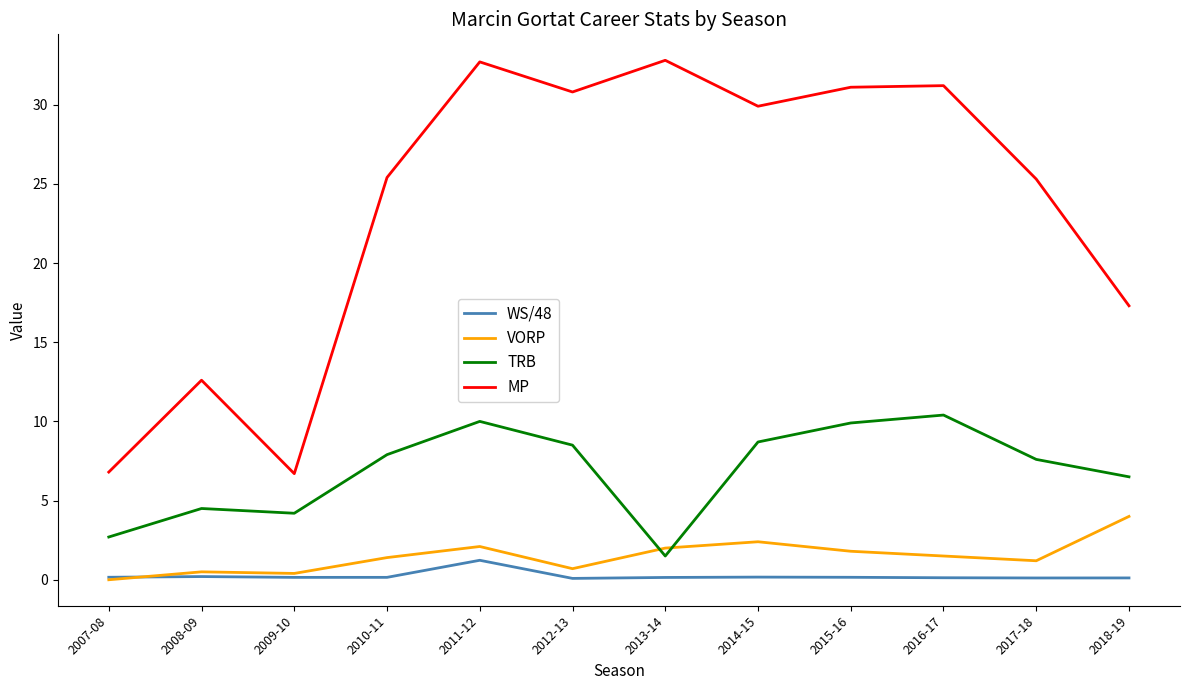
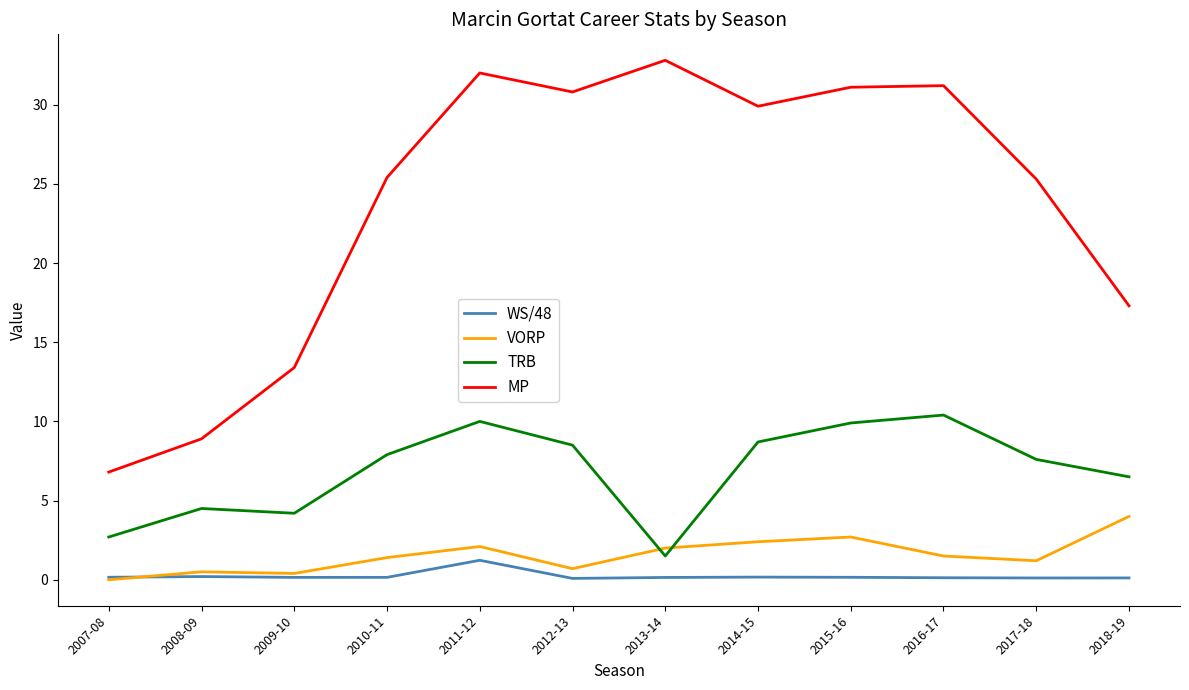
MP, 2008-09: 12.6 -> 8.9
MP, 2009-10: 6.7 -> 13.4
MP, 2011-12: 32.7 -> 32.0
VORP, 2015-16: 1.8 -> 2.7
